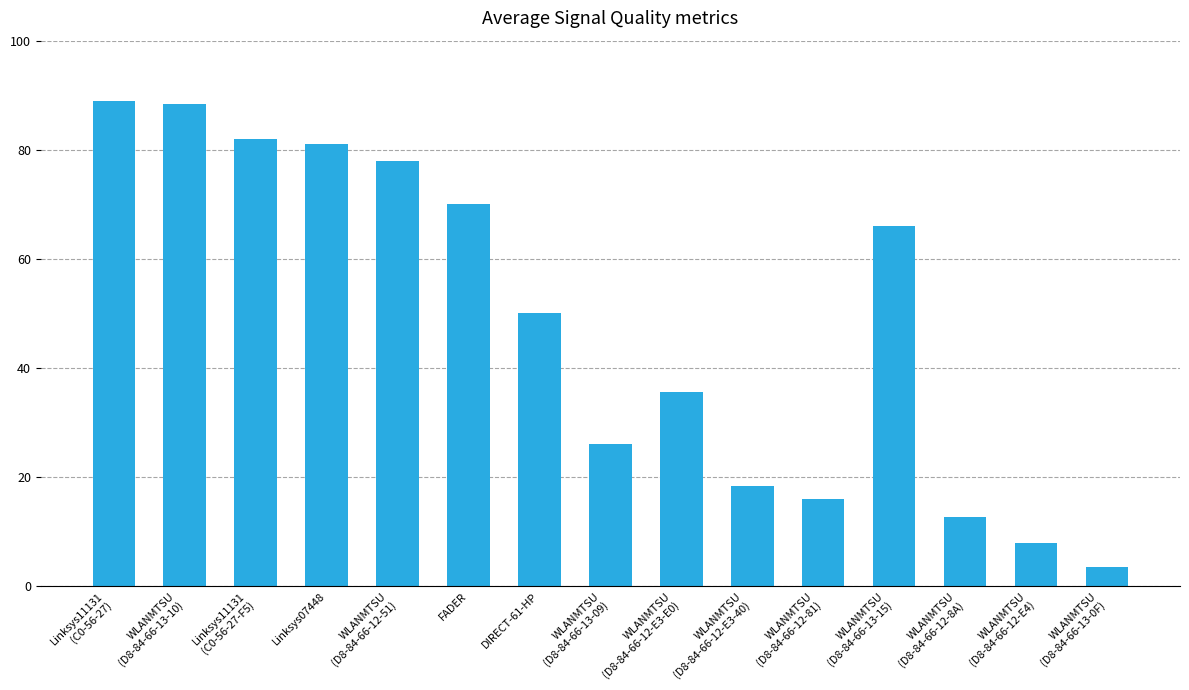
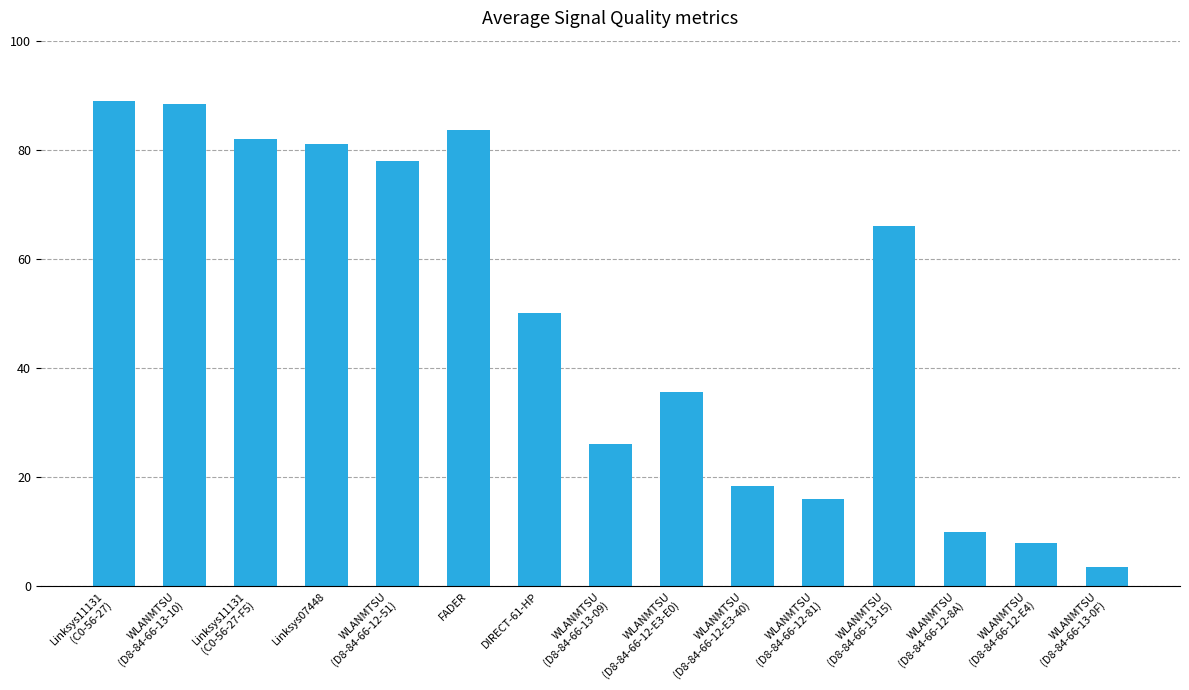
FADER: 70 -> 84
WLANMTSU (D8-84-66-12-8A): 13 -> 10
